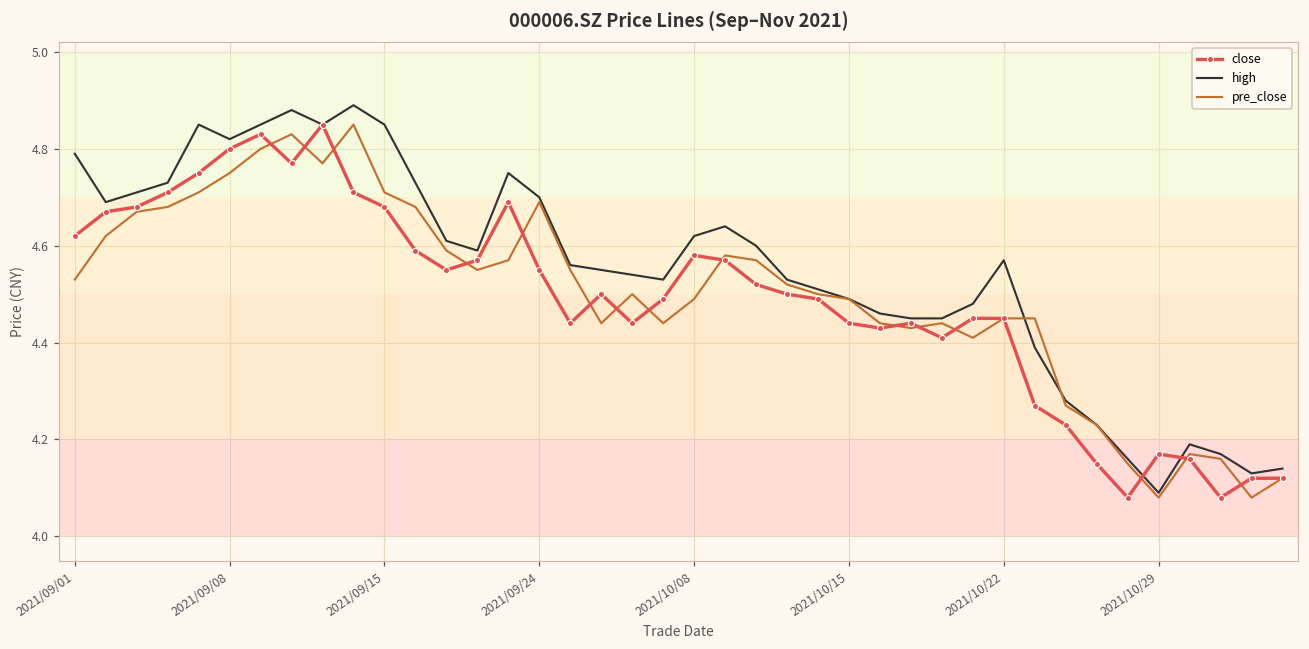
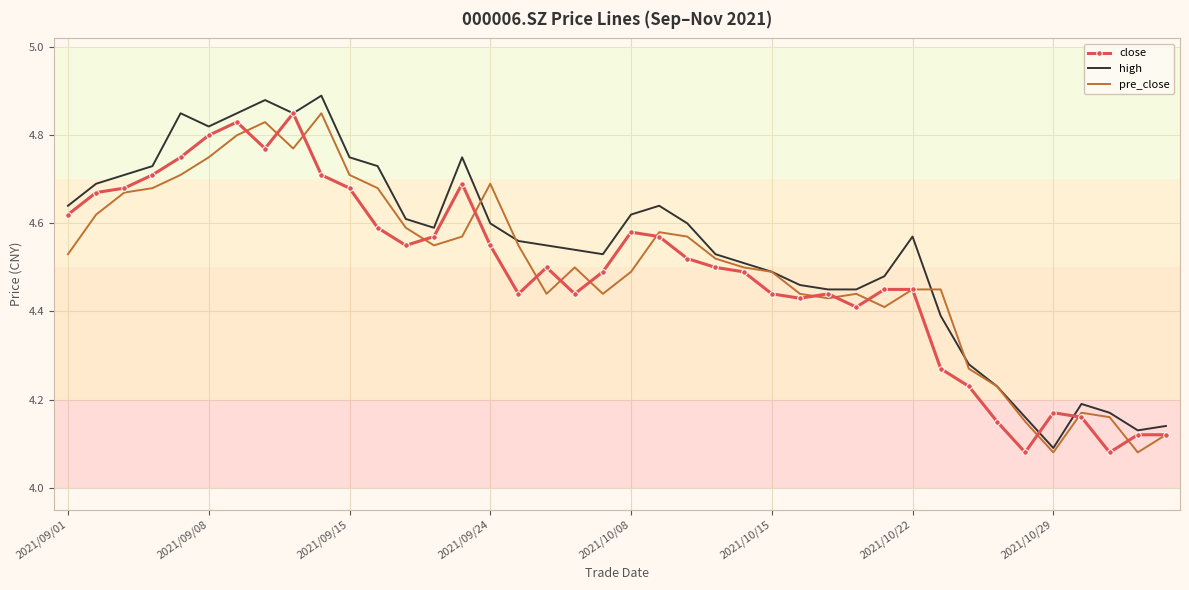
high, 2021/09/01: 4.79 -> 4.64
high, 2021/09/15: 4.85 -> 4.75
high, 2021/09/24: 4.7 -> 4.6
